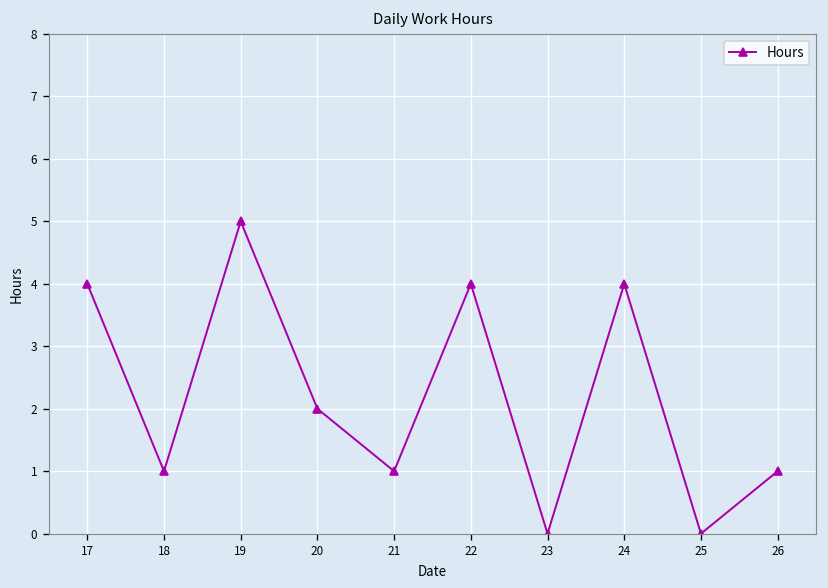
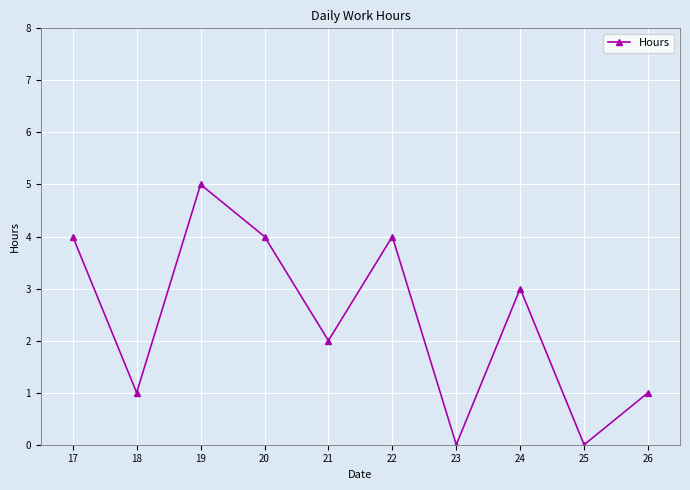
20: 2 -> 4
21: 1 -> 2
24: 4 -> 3
